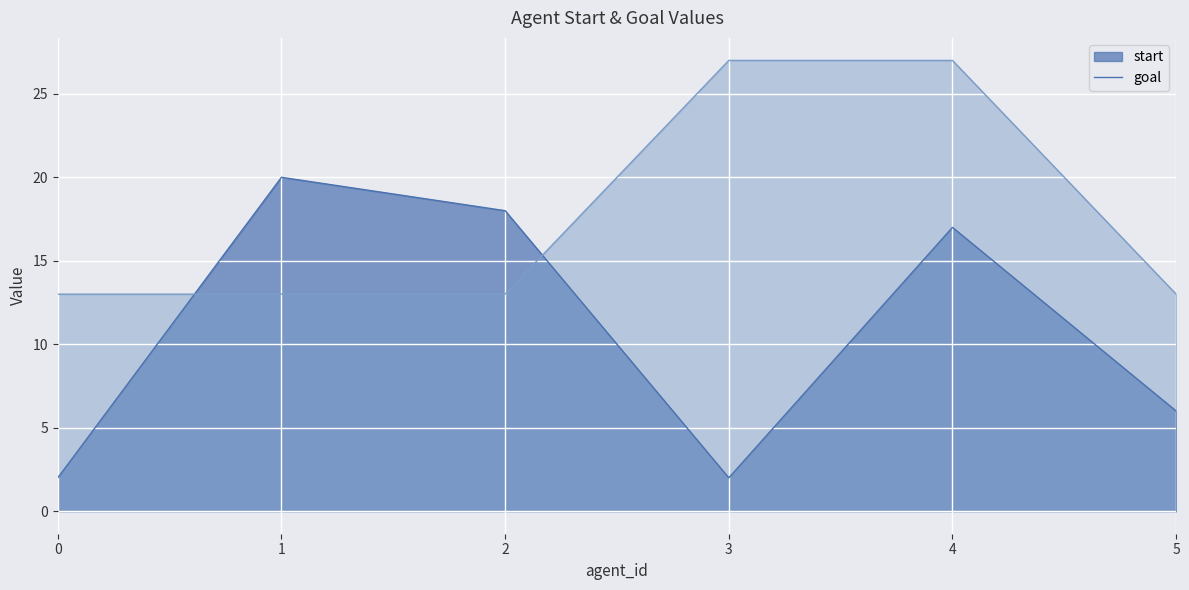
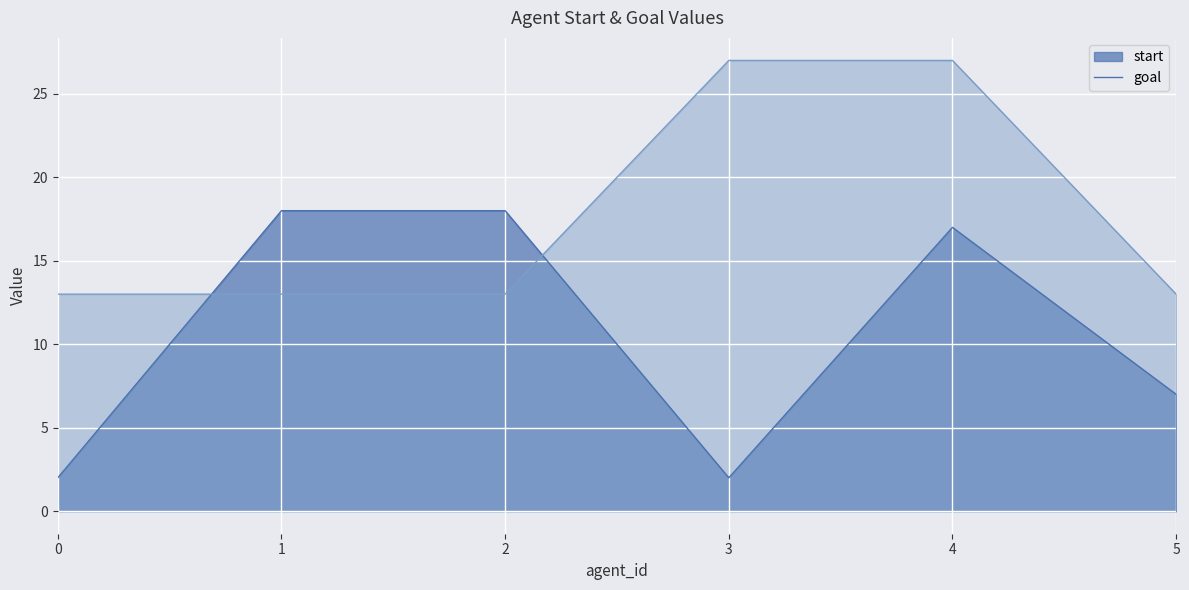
start, 1: 20 -> 18
start, 5: 6 -> 7
